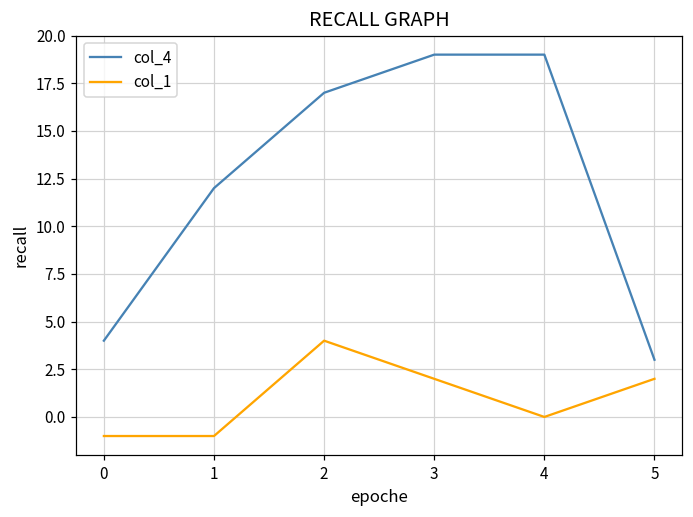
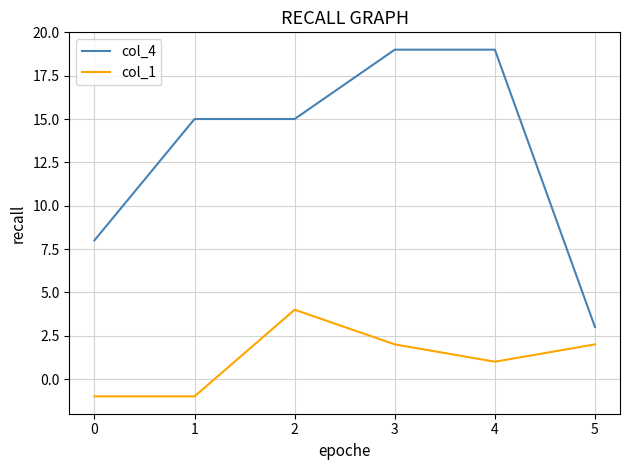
col_4, 0: 4 -> 8
col_4, 1: 12 -> 15
col_4, 2: 17 -> 15
col_1, 4: 0 -> 1
